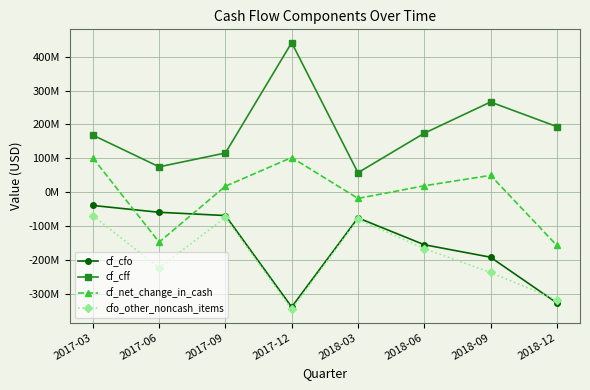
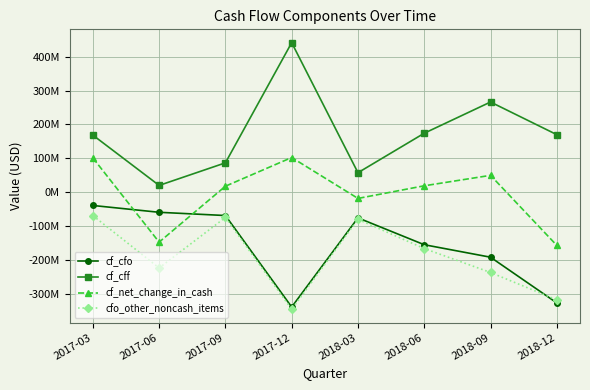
cf_cff, 2017-06: 70000000 -> 20000000
cf_cff, 2017-09: 120000000 -> 90000000
cf_cff, 2018-12: 190000000 -> 170000000
